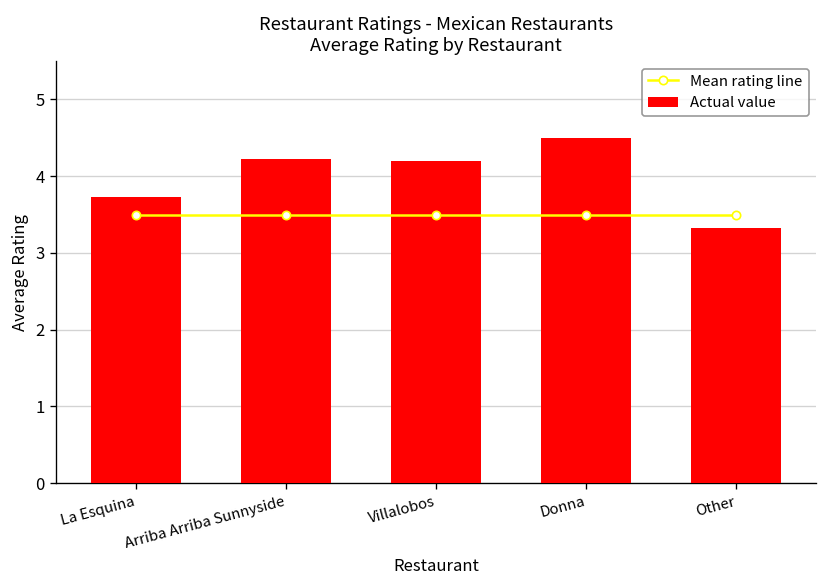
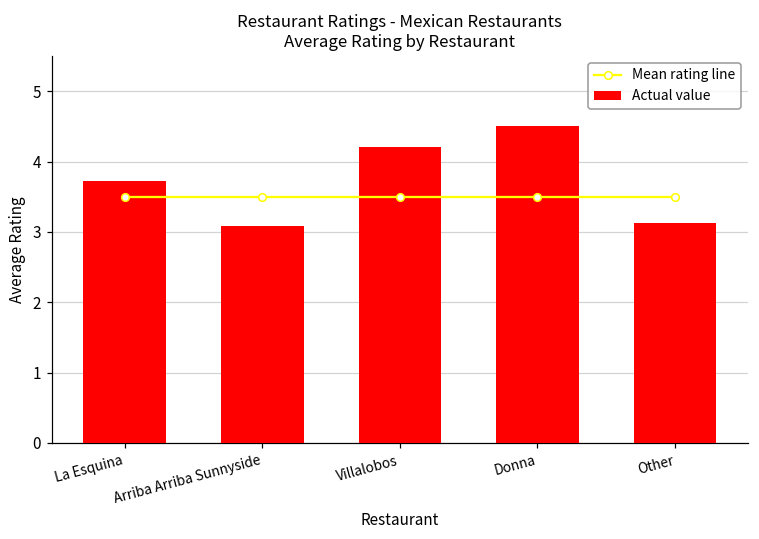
Actual value, Arriba Arriba Sunnyside: 4.2 -> 3.1
Actual value, Other: 3.3 -> 3.1
